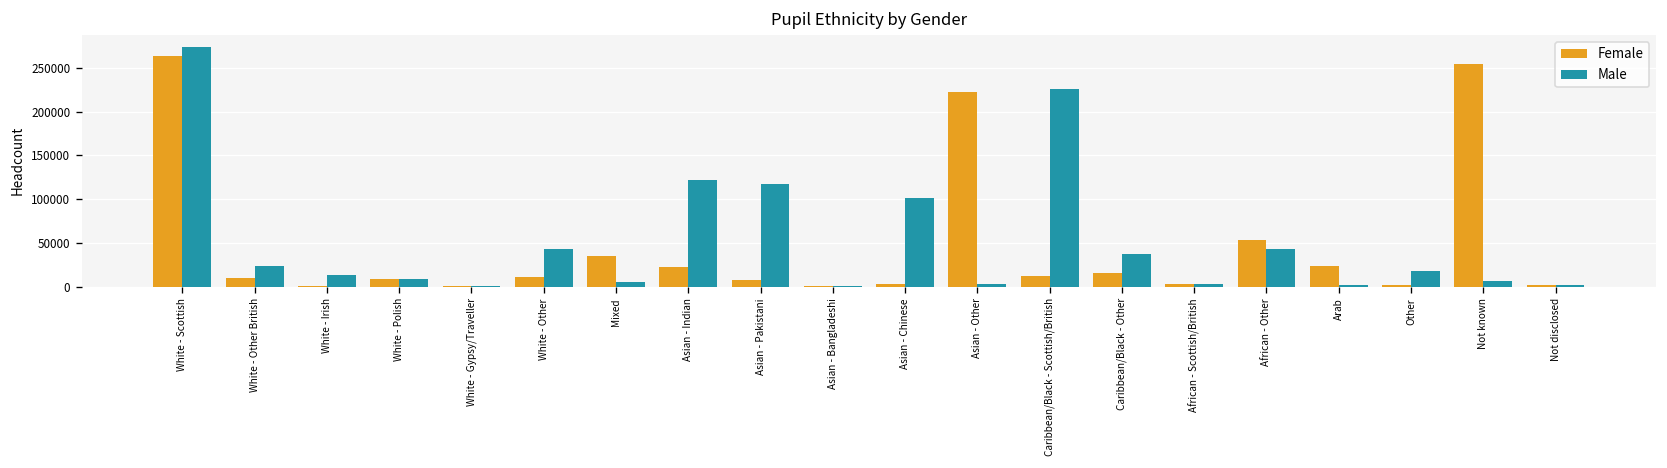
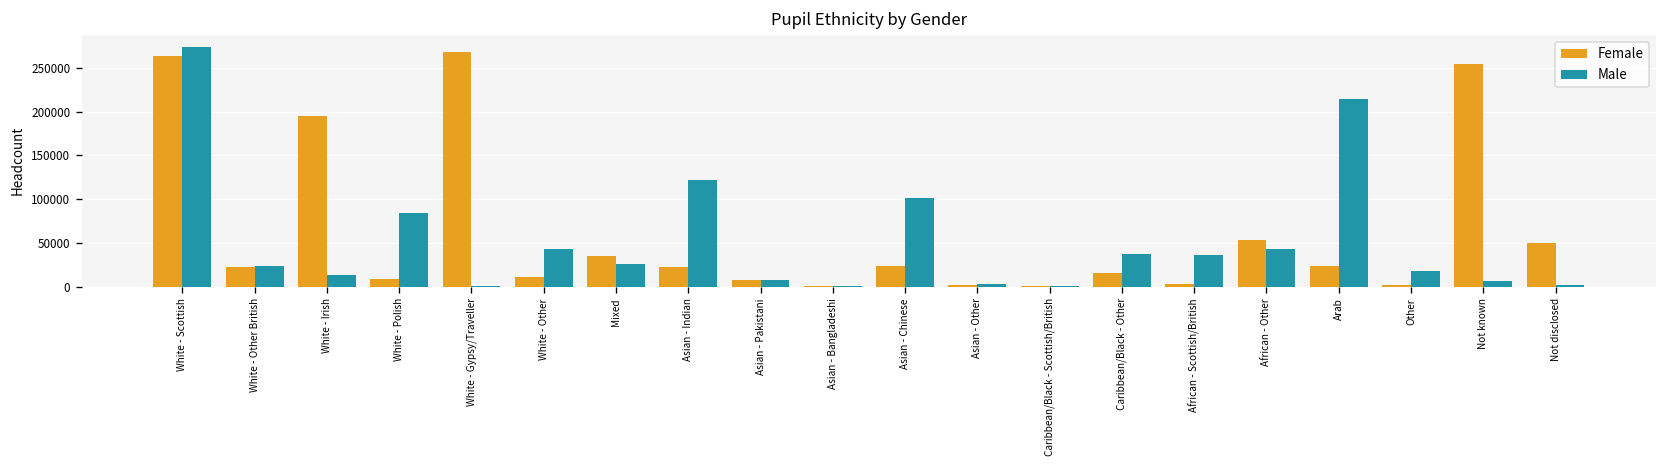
Female, White - Other British: 10000 -> 20000
Female, White - Irish: 0 -> 200000
Male, White - Polish: 10000 -> 80000
Female, White - Gypsy/Traveller: 0 -> 270000
Male, Mixed: 10000 -> 30000
Male, Asian - Pakistani: 120000 -> 10000
Female, Asian - Chinese: 0 -> 20000
Female, Asian - Other: 220000 -> 0
Female, Caribbean/Black - Scottish/British: 10000 -> 0
Male, Caribbean/Black - Scottish/British: 230000 -> 0
Male, African - Scottish/British: 0 -> 40000
Male, Arab: 0 -> 210000
Female, Not disclosed: 0 -> 50000
